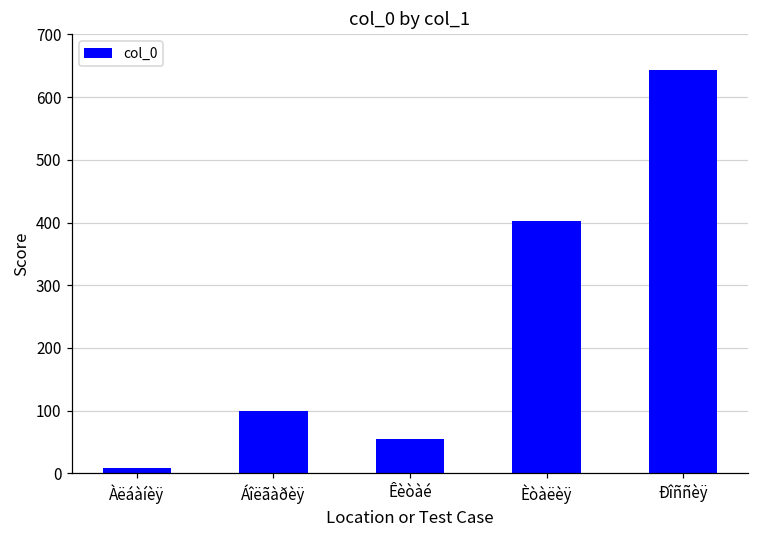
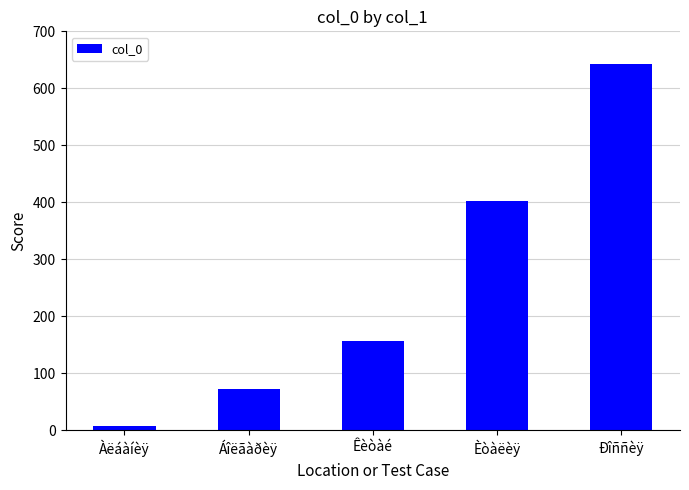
Áîëãàðèÿ: 100 -> 70
Êèòàé: 60 -> 160
